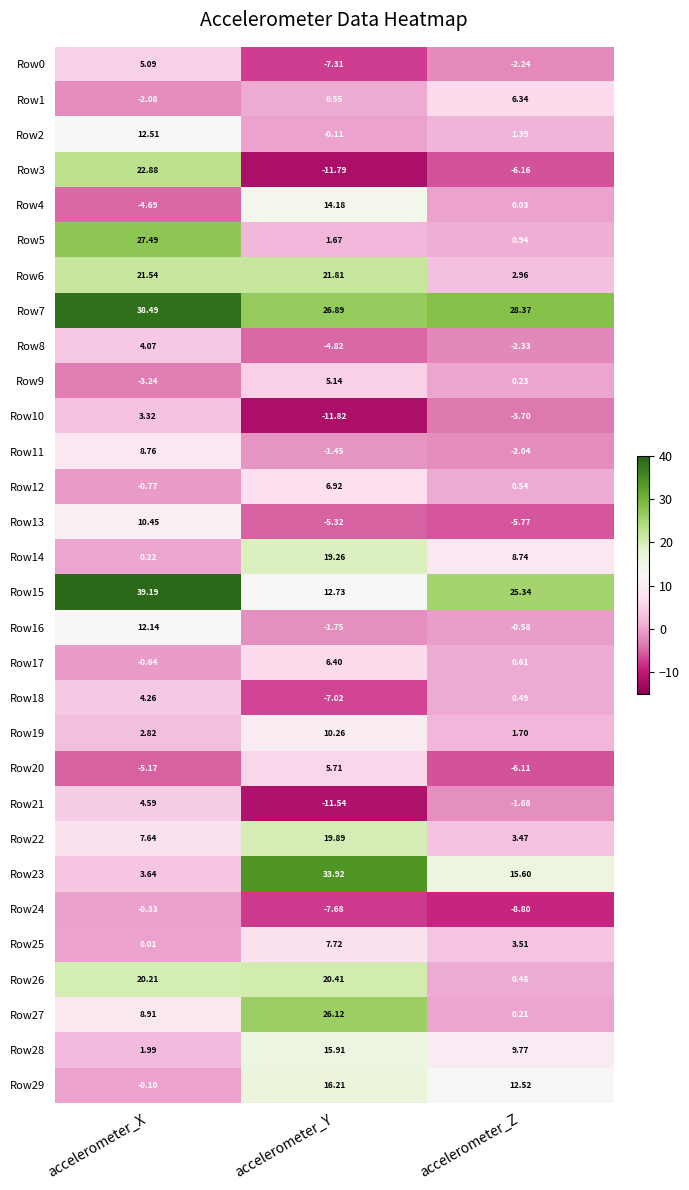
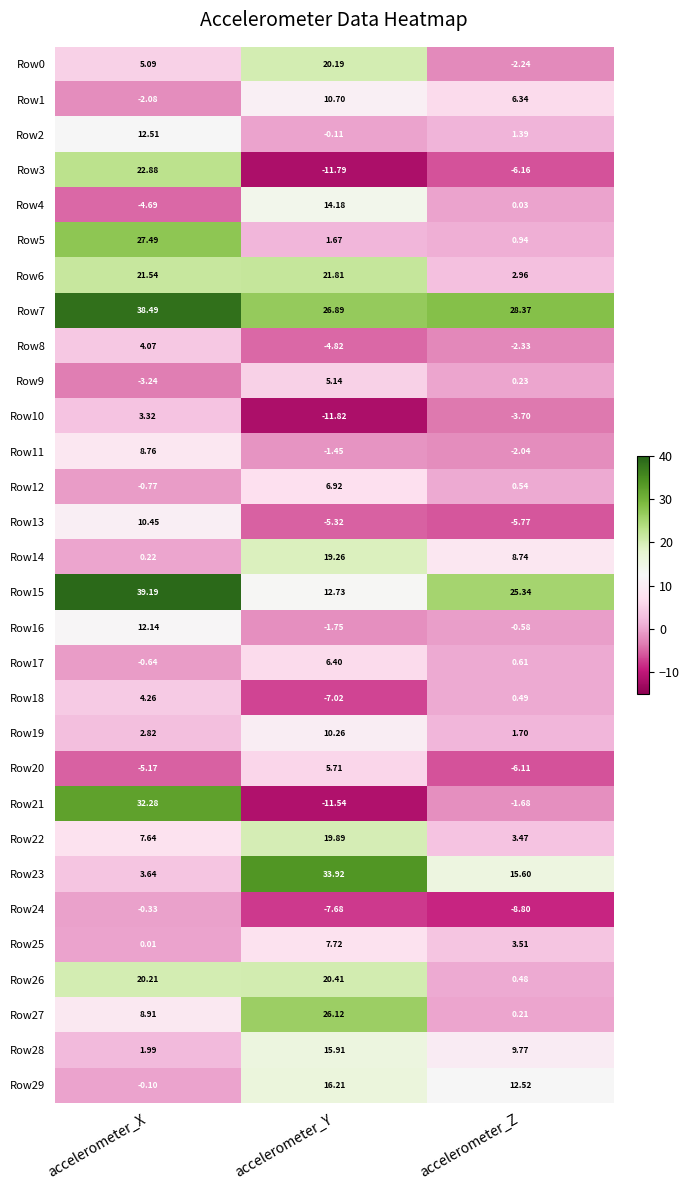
Row0, accelerometer_Y: -7.31 -> 20.19
Row1, accelerometer_Y: 0.55 -> 10.70
Row21, accelerometer_X: 4.59 -> 32.28
